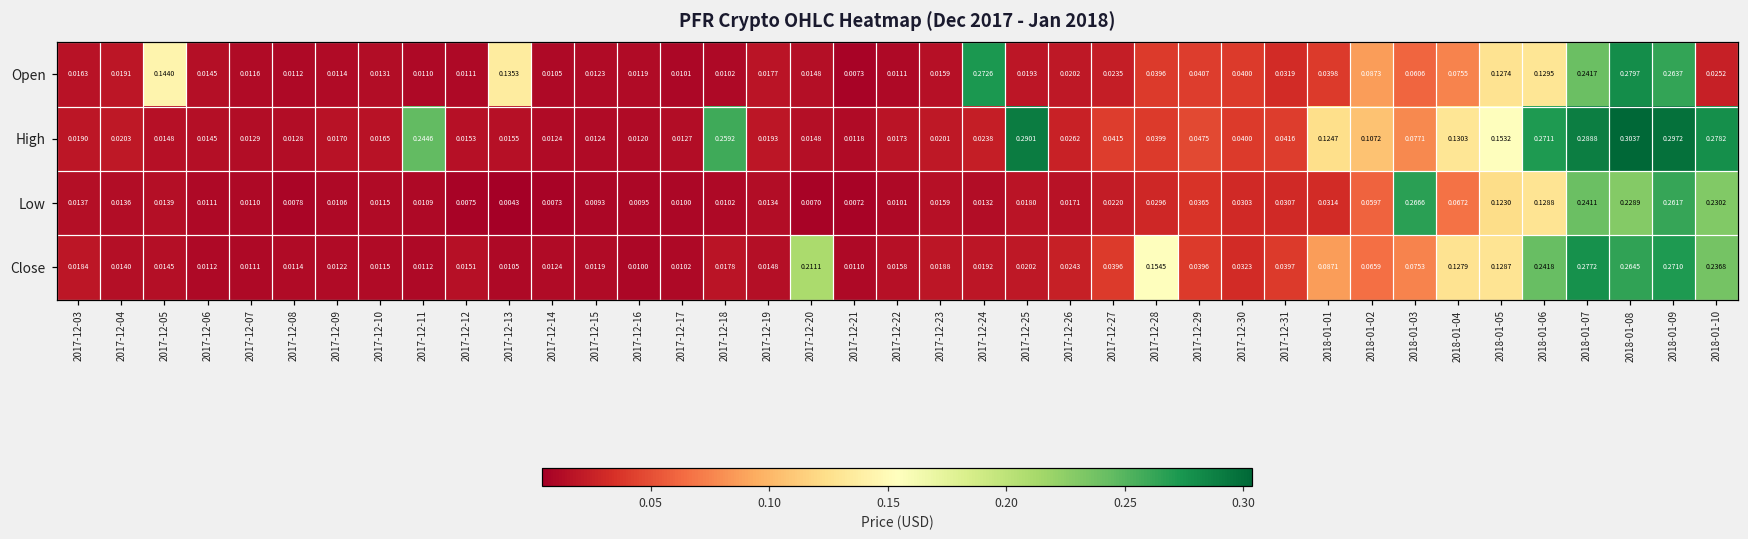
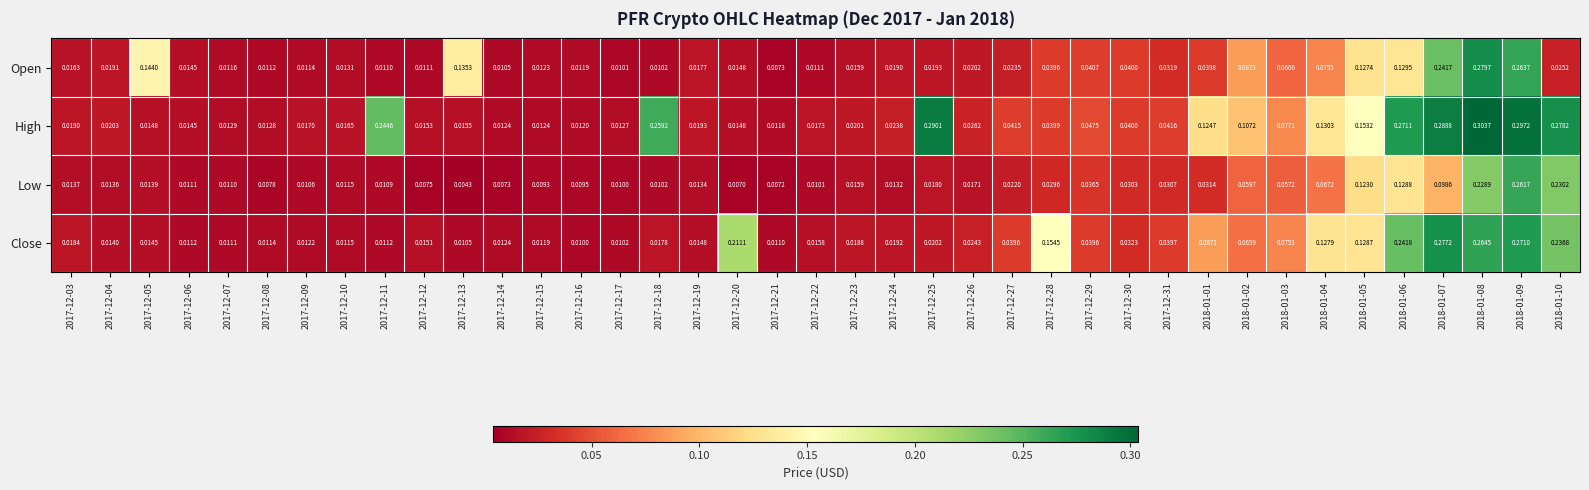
Open, 2017-12-24: 0.2726 -> 0.0190
Low, 2018-01-03: 0.2666 -> 0.0572
Low, 2018-01-07: 0.2411 -> 0.0986
